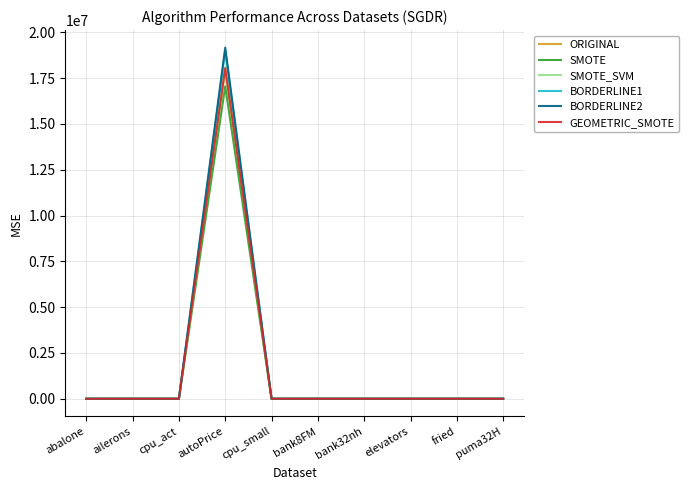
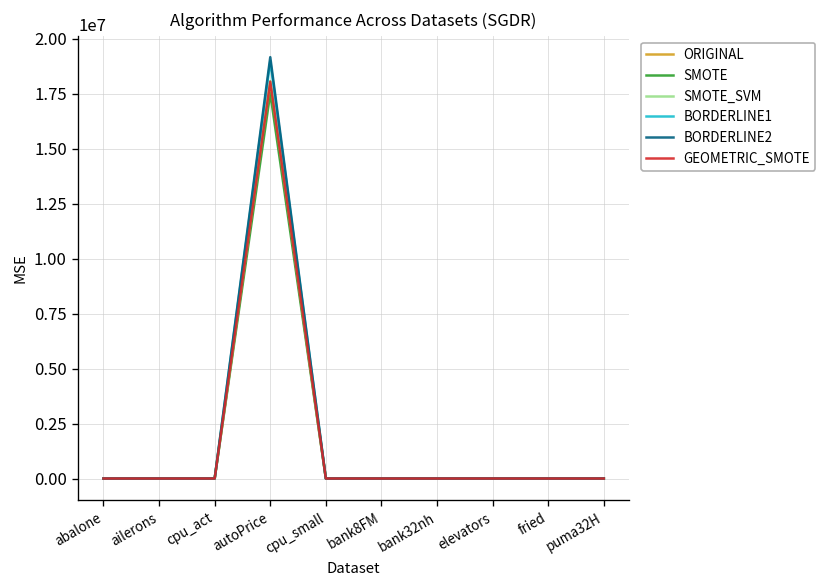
SMOTE, autoPrice: 17100000 -> 17500000
